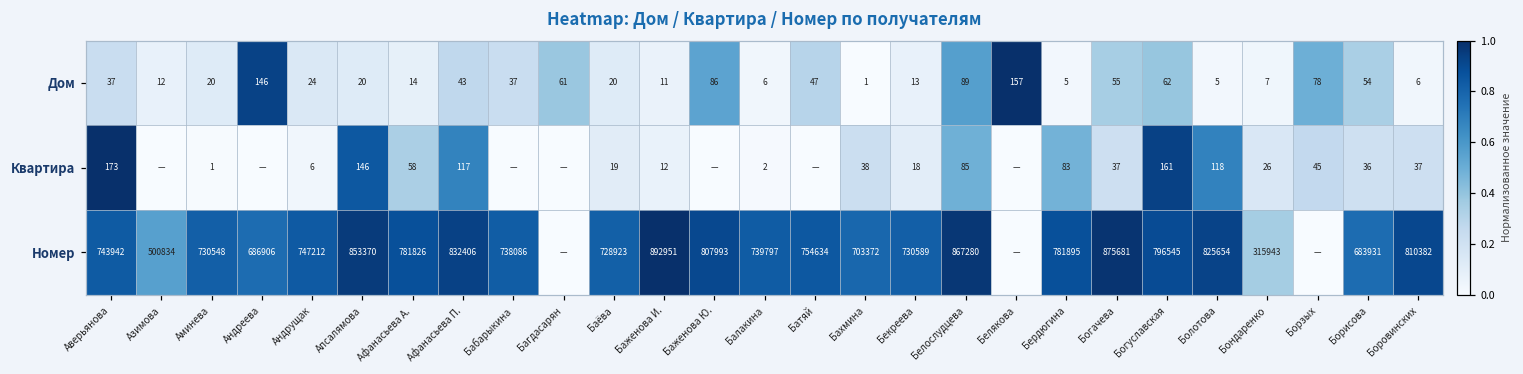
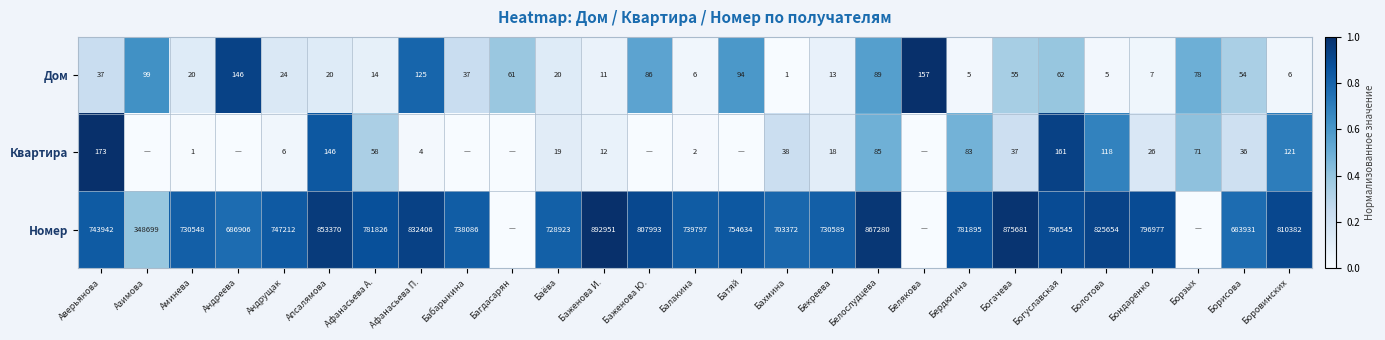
Дом, Азимова: 12 -> 99
Дом, Афанасьева П.: 43 -> 125
Дом, Батяй: 47 -> 94
Квартира, Афанасьева П.: 117 -> 4
Квартира, Борзых: 45 -> 71
Квартира, Боровинских: 37 -> 121
Номер, Азимова: 500834 -> 348699
Номер, Бондаренко: 315943 -> 796977
